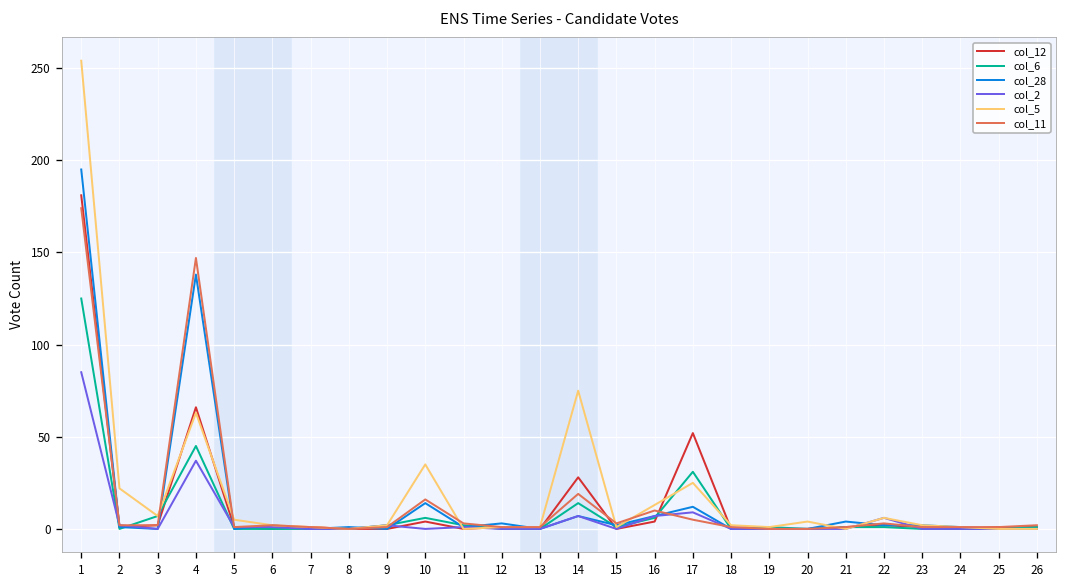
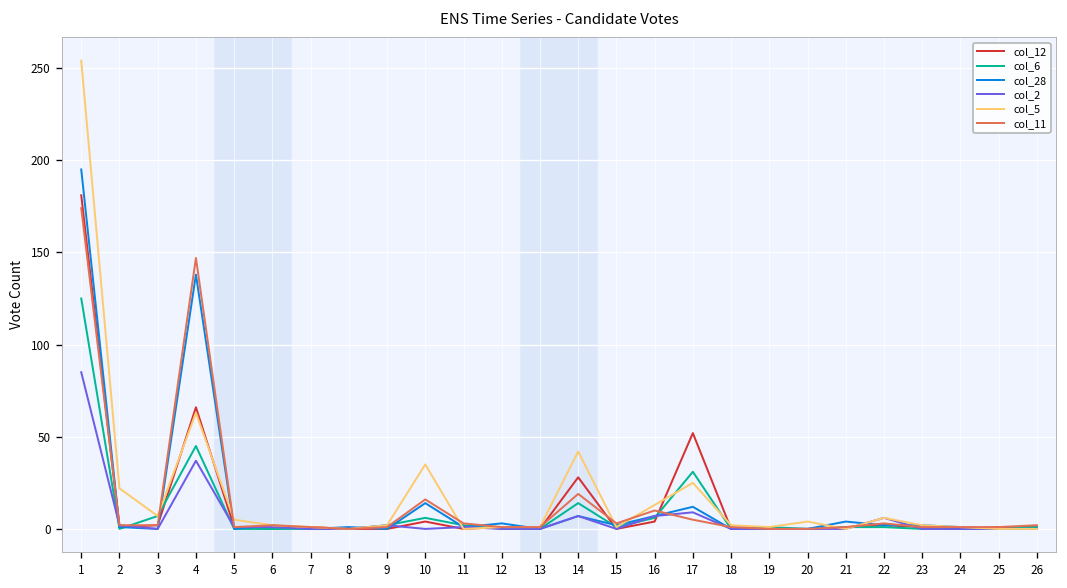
col_5, 14: 75 -> 42
